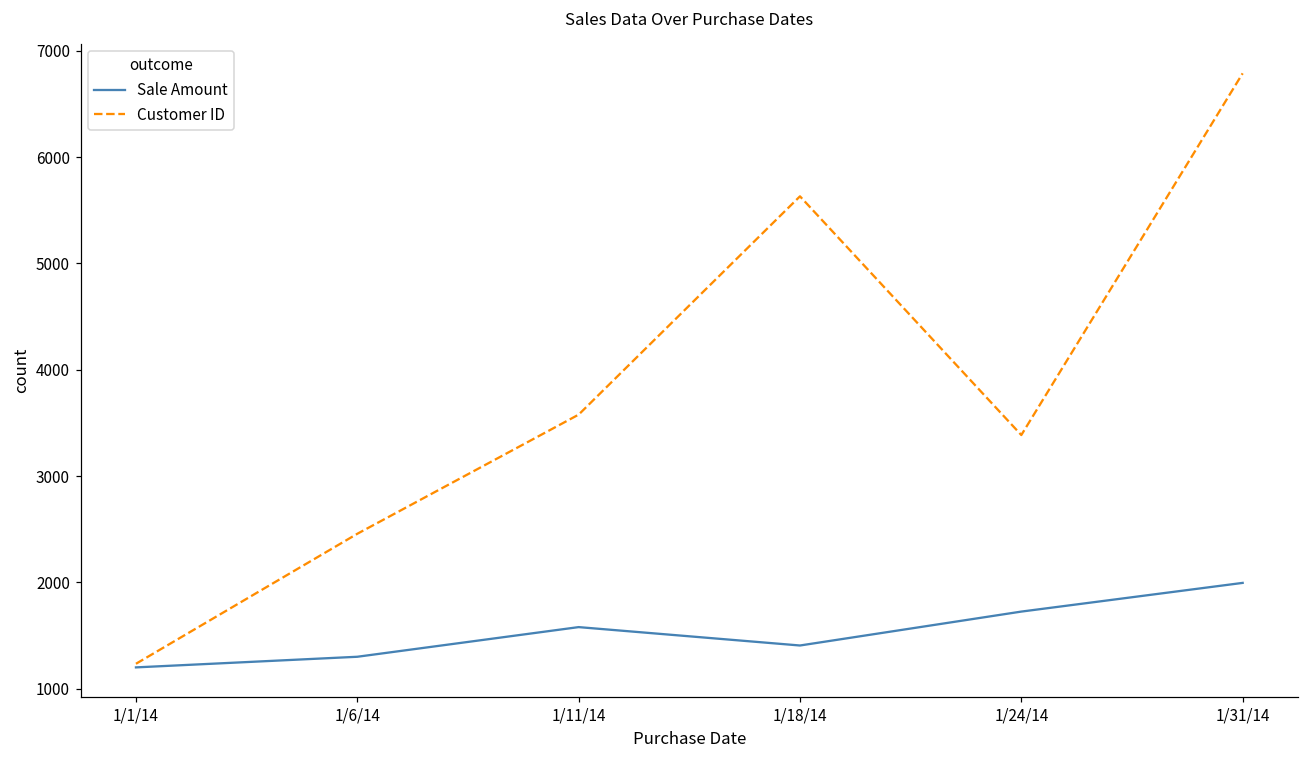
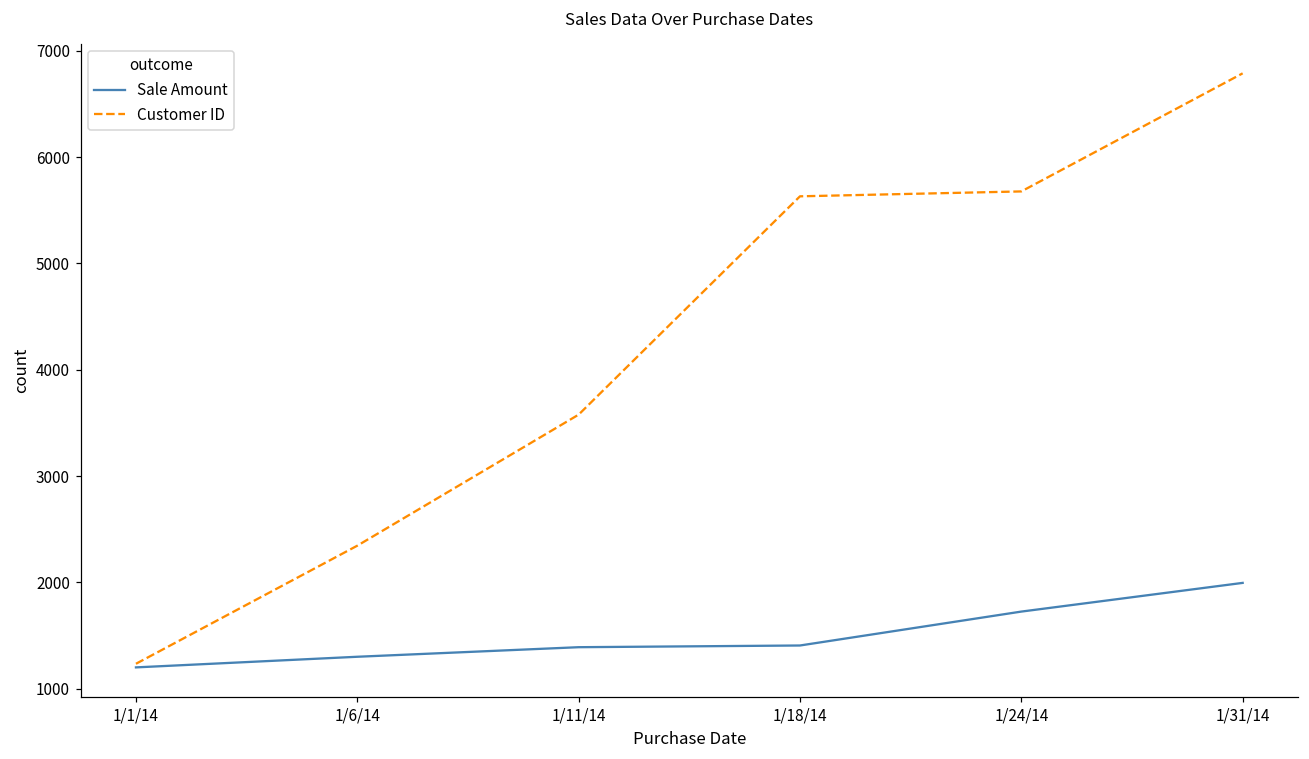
Customer ID, 1/6/14: 2500 -> 2300
Sale Amount, 1/11/14: 1600 -> 1400
Customer ID, 1/24/14: 3400 -> 5700
